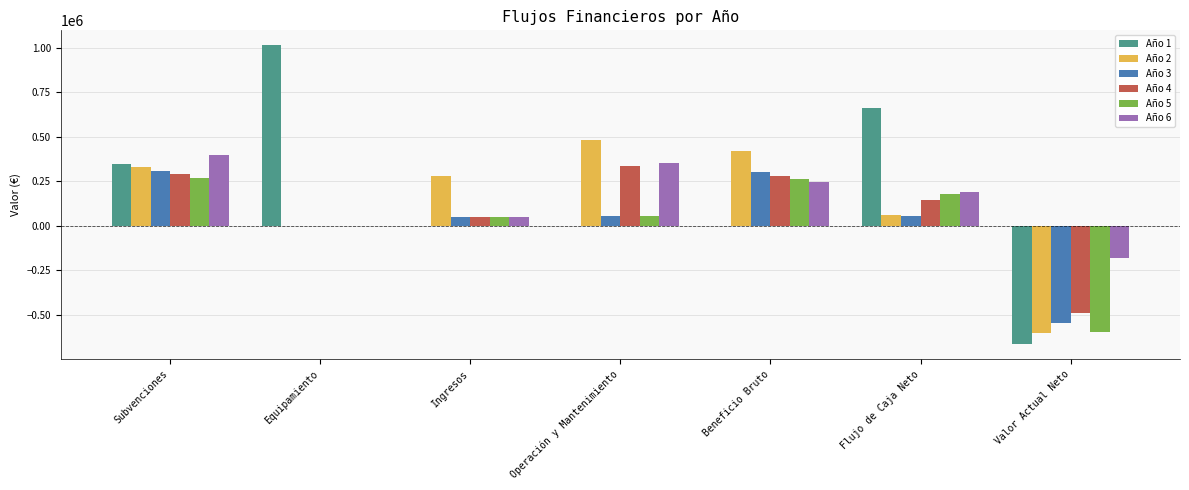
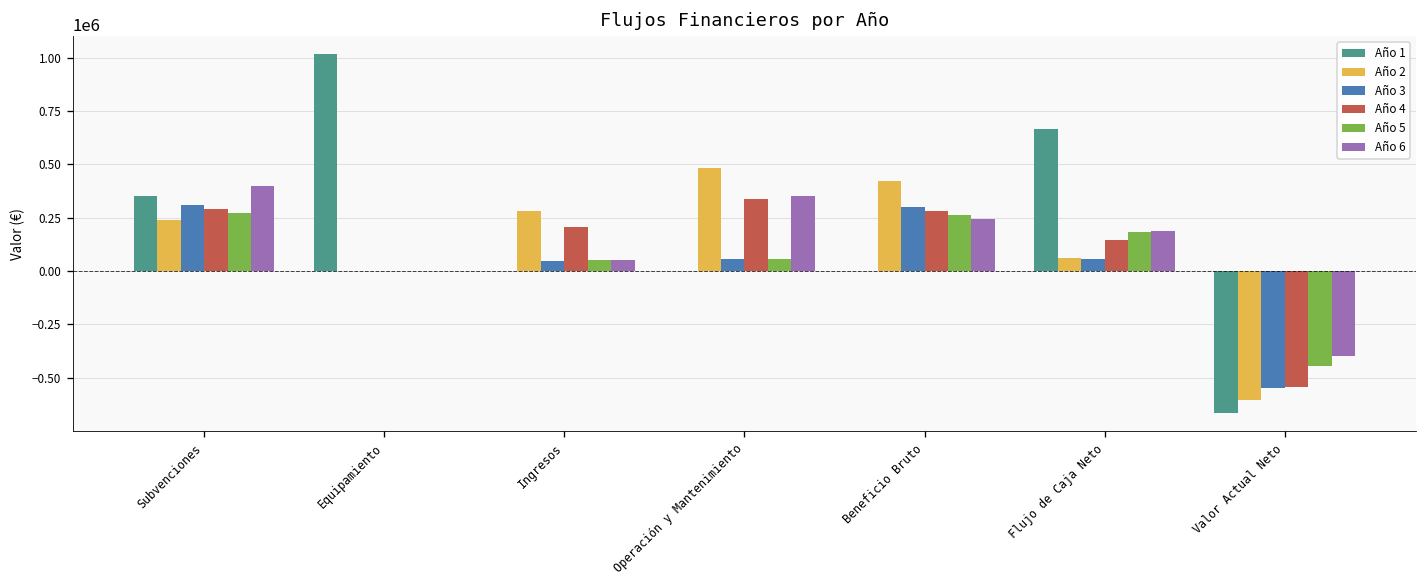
Año 2, Subvenciones: 330000 -> 240000
Año 4, Ingresos: 50000 -> 200000
Año 4, Valor Actual Neto: -490000 -> -540000
Año 5, Valor Actual Neto: -590000 -> -440000
Año 6, Valor Actual Neto: -180000 -> -400000
